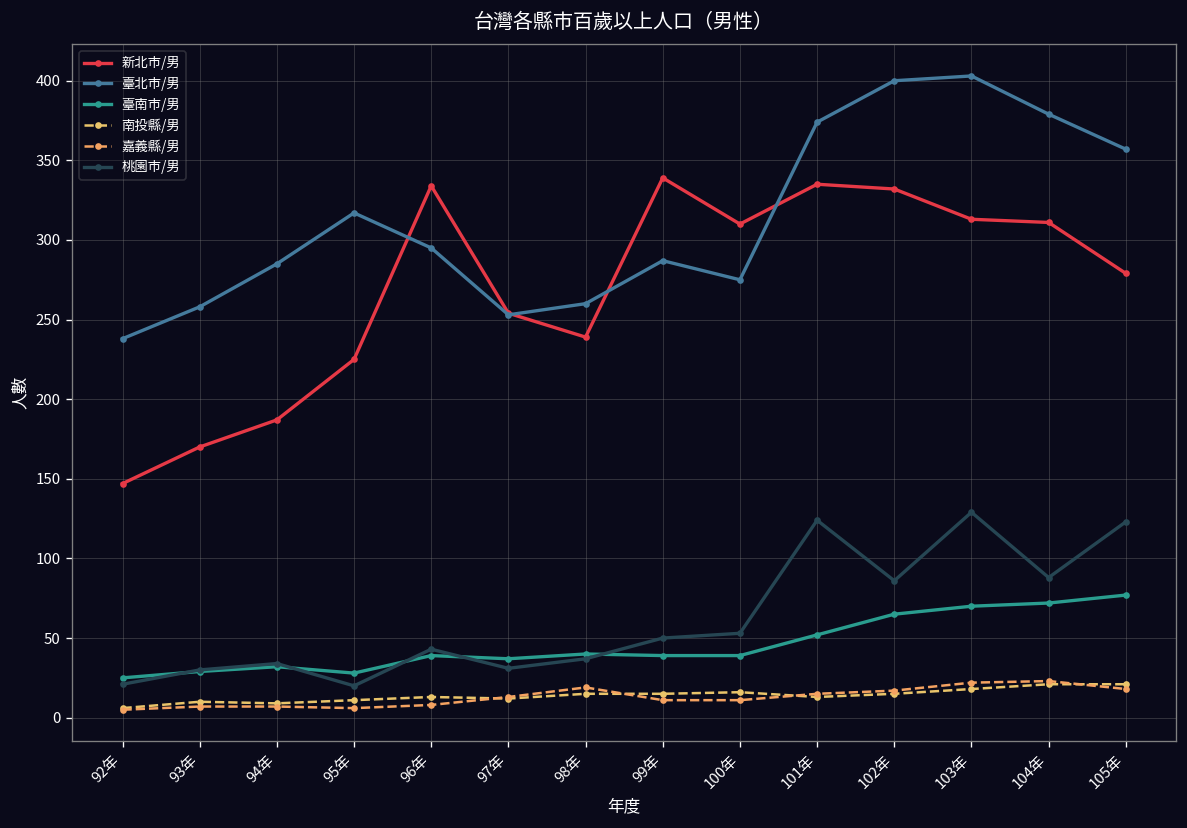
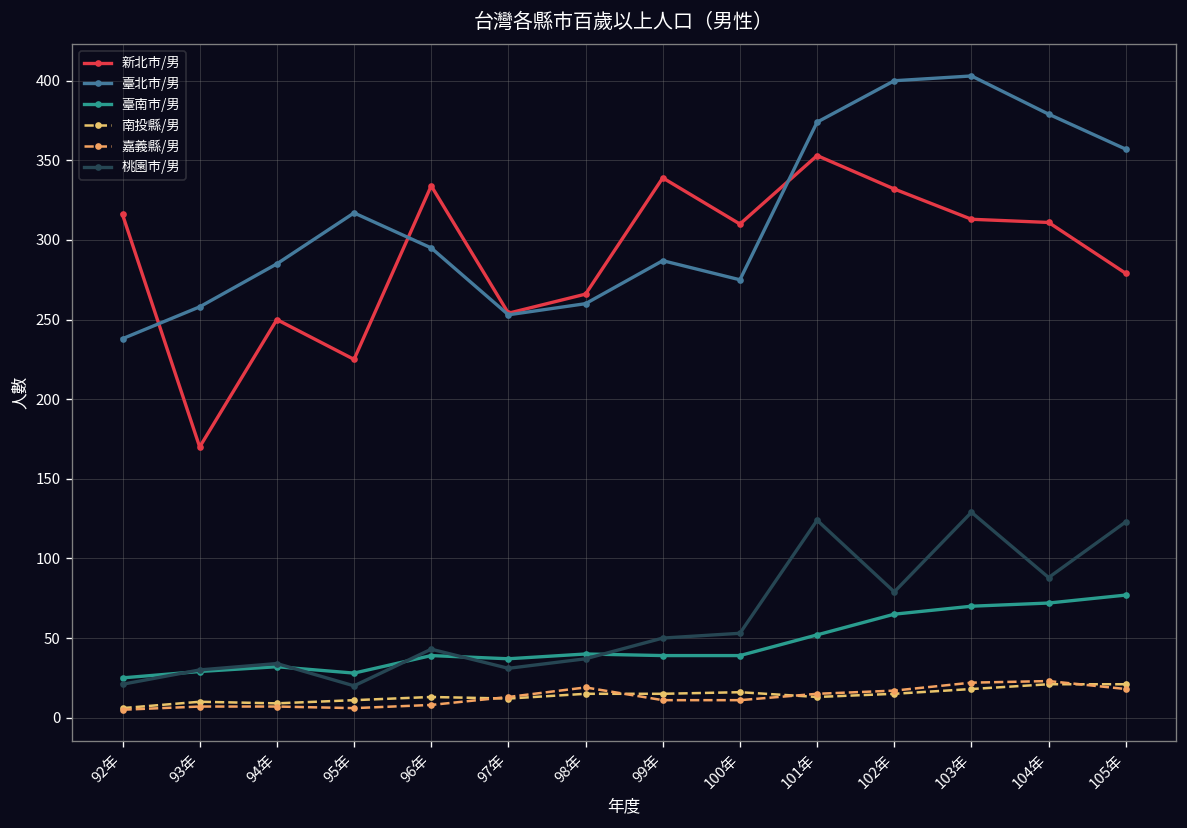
新北市/男, 92年: 147 -> 316
新北市/男, 94年: 187 -> 250
新北市/男, 98年: 239 -> 266
新北市/男, 101年: 335 -> 353
桃園市/男, 102年: 86 -> 79
